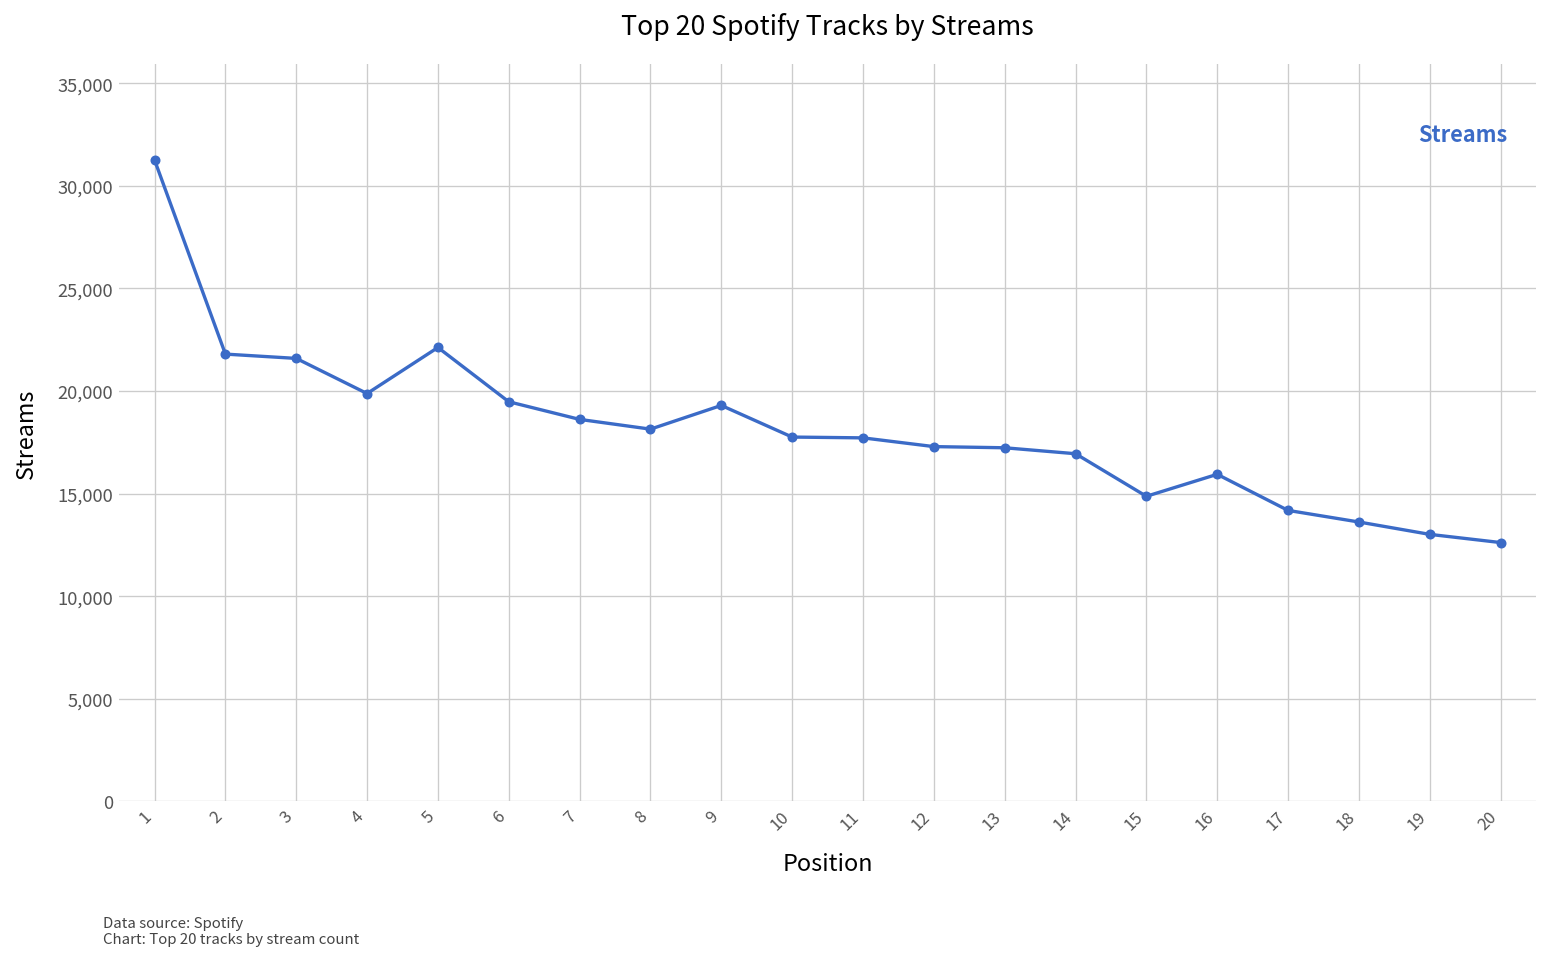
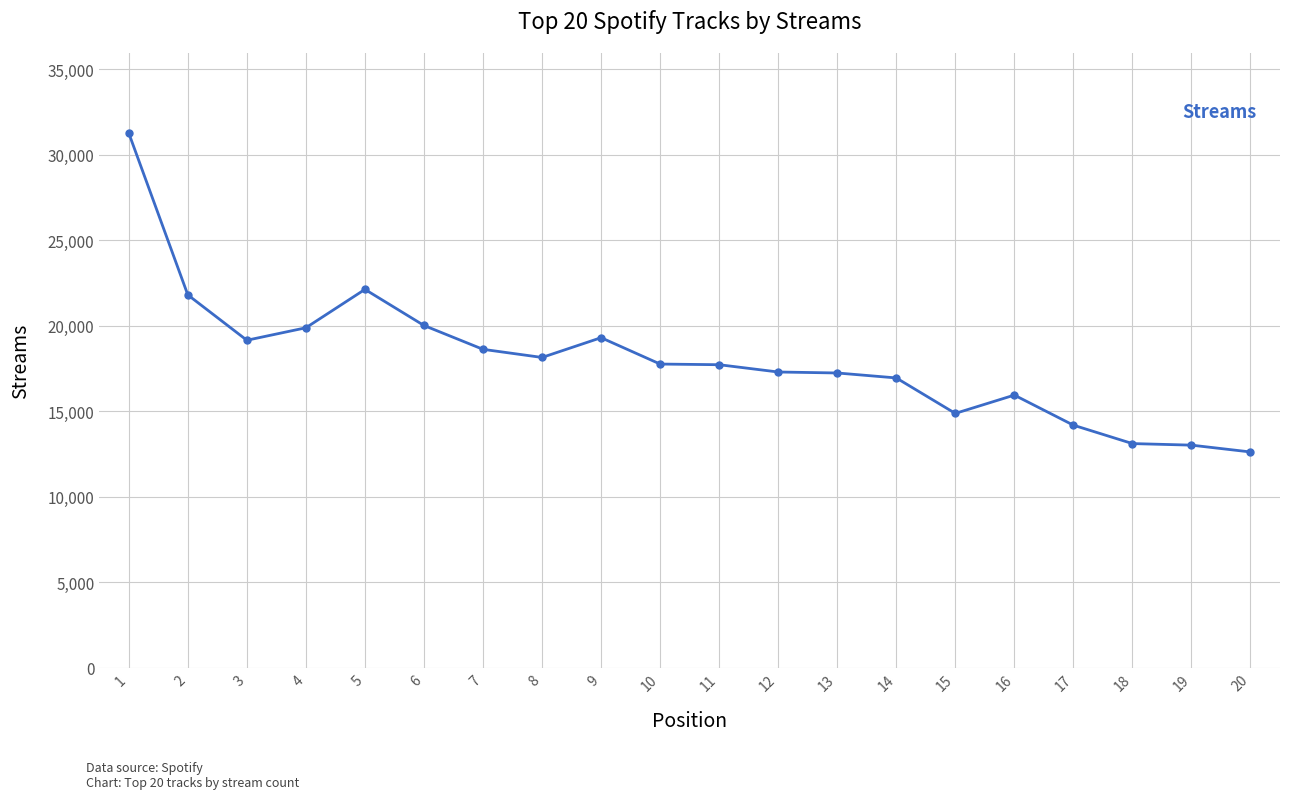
3: 21,600 -> 19,100
6: 19,500 -> 20,000
18: 13,600 -> 13,100
